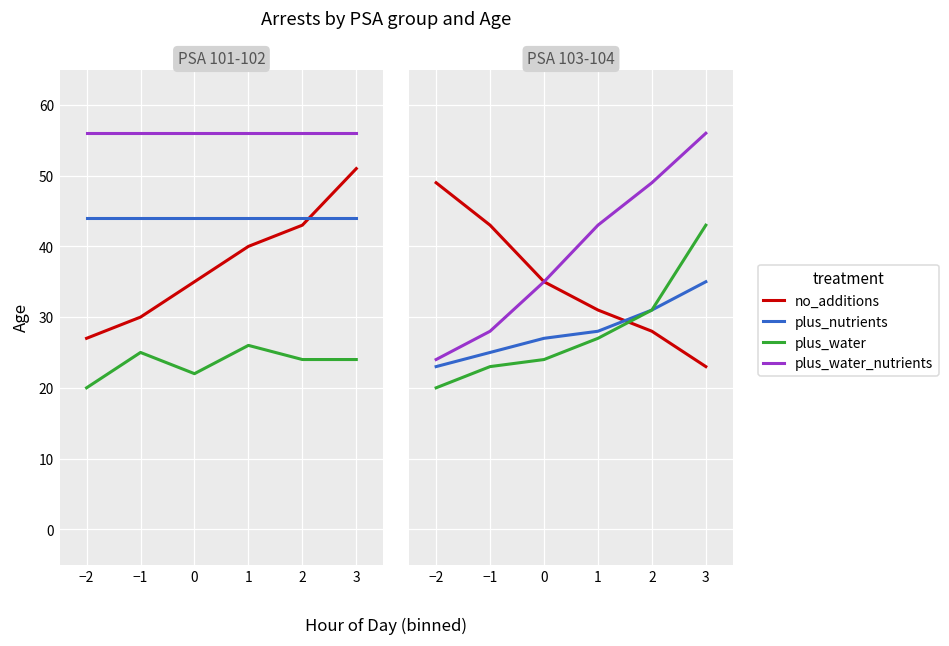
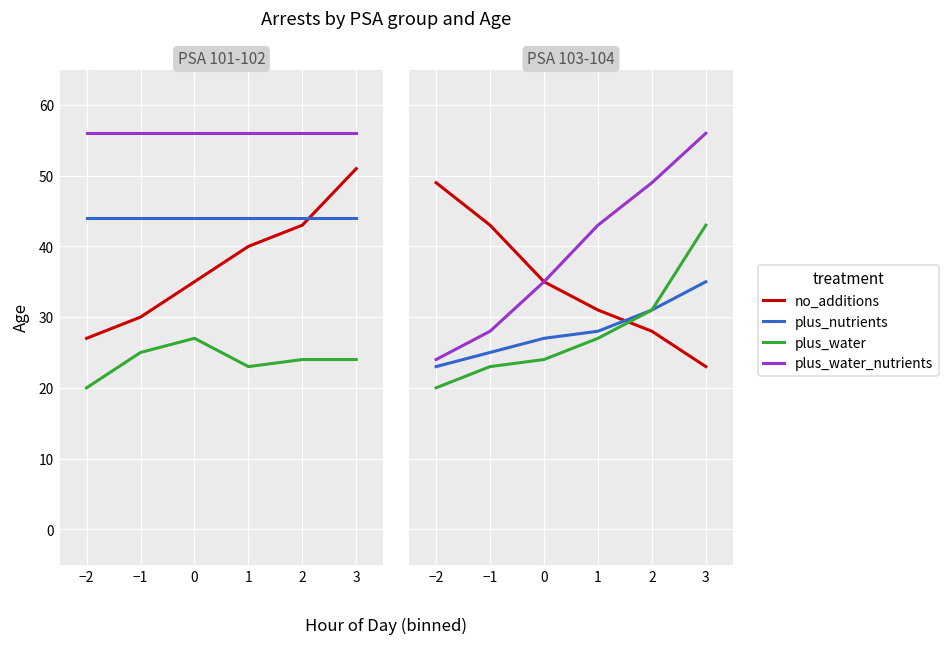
PSA 101-102, plus_water, 0: 22 -> 27
PSA 101-102, plus_water, 1: 26 -> 23
